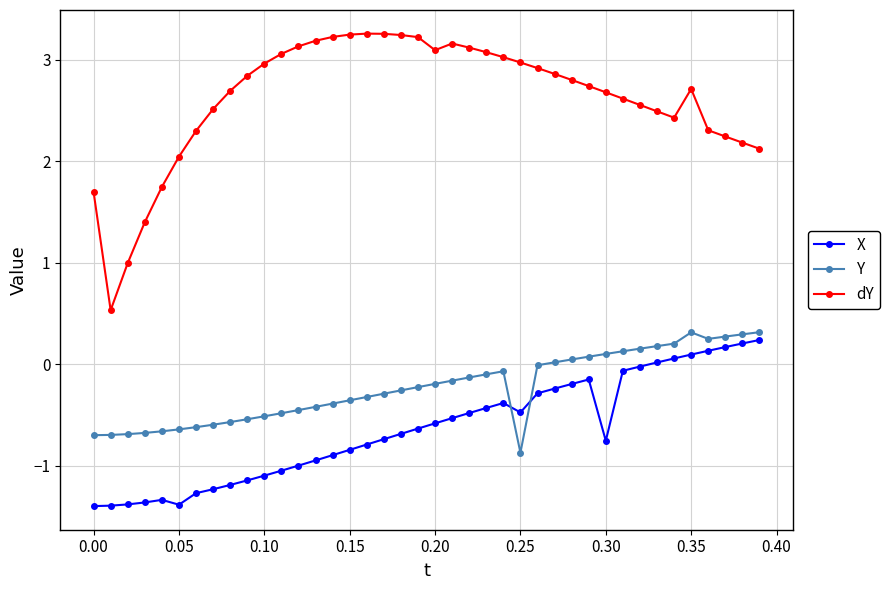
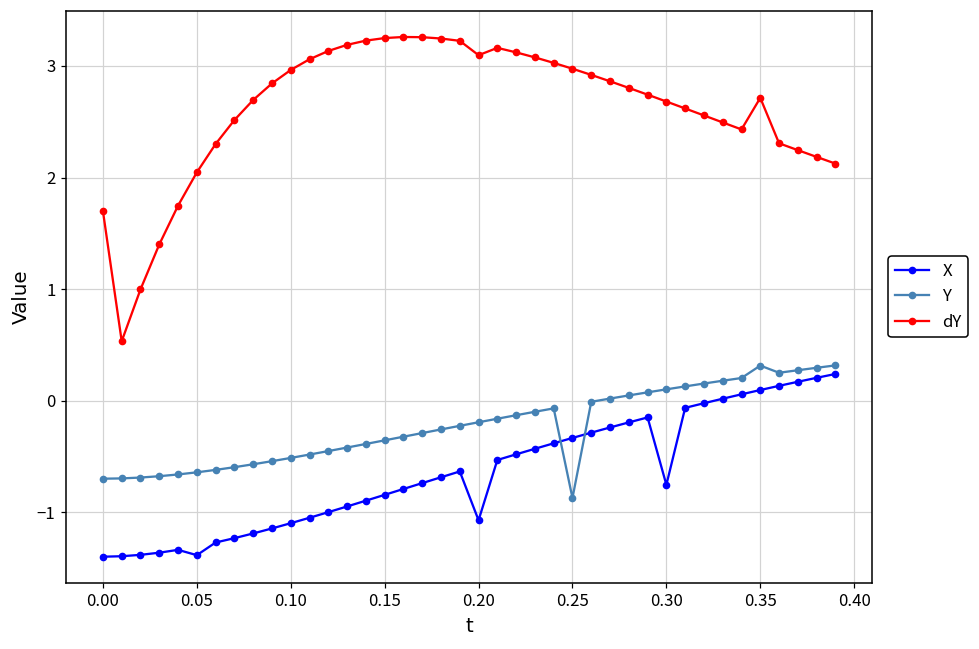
X, 0.20: -0.58 -> -1.07
X, 0.25: -0.47 -> -0.33
